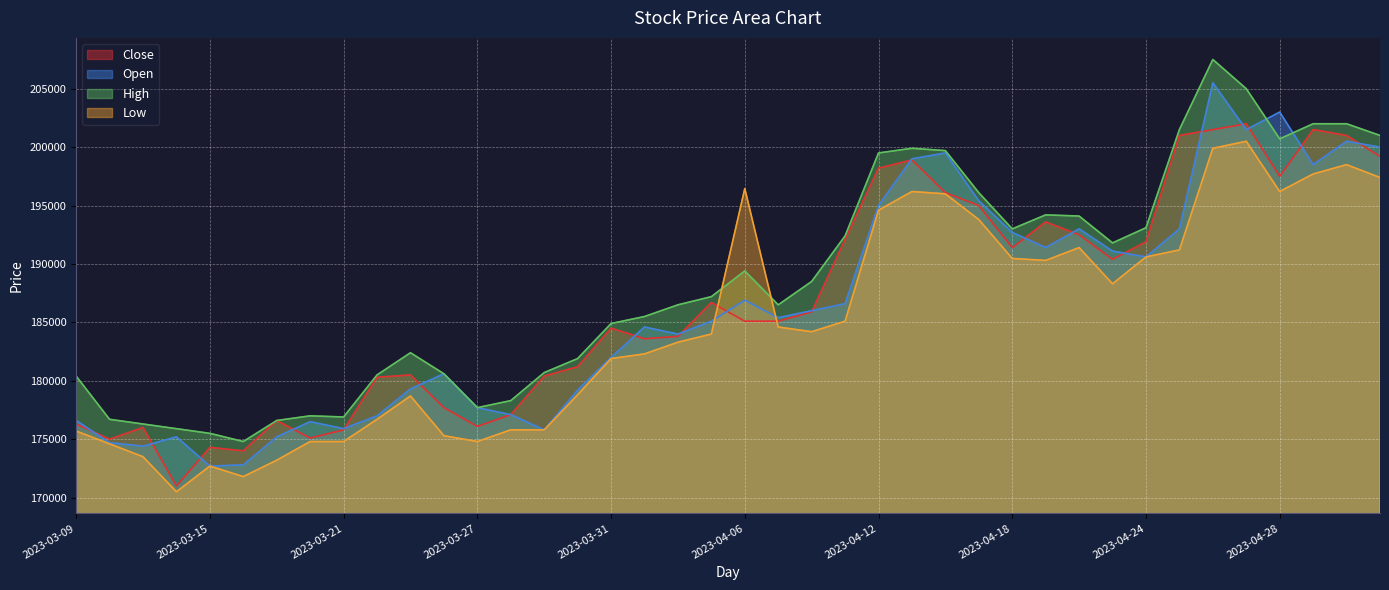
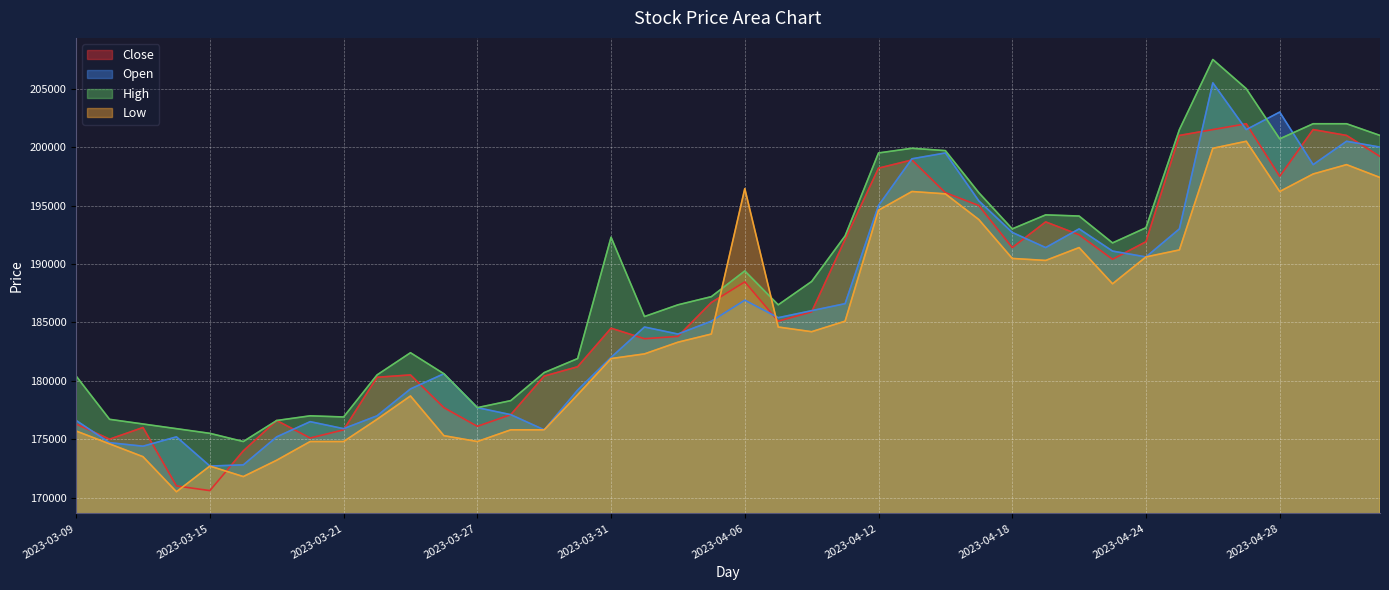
Close, 2023-03-15: 174300 -> 170600
High, 2023-03-31: 184900 -> 192300
Close, 2023-04-06: 185100 -> 188500
